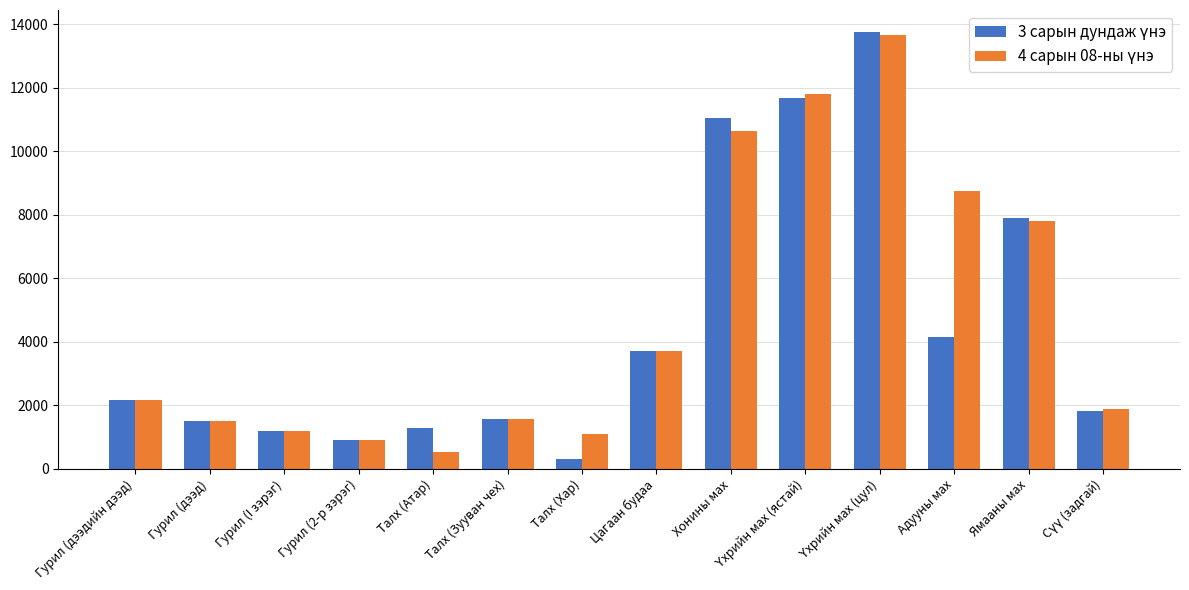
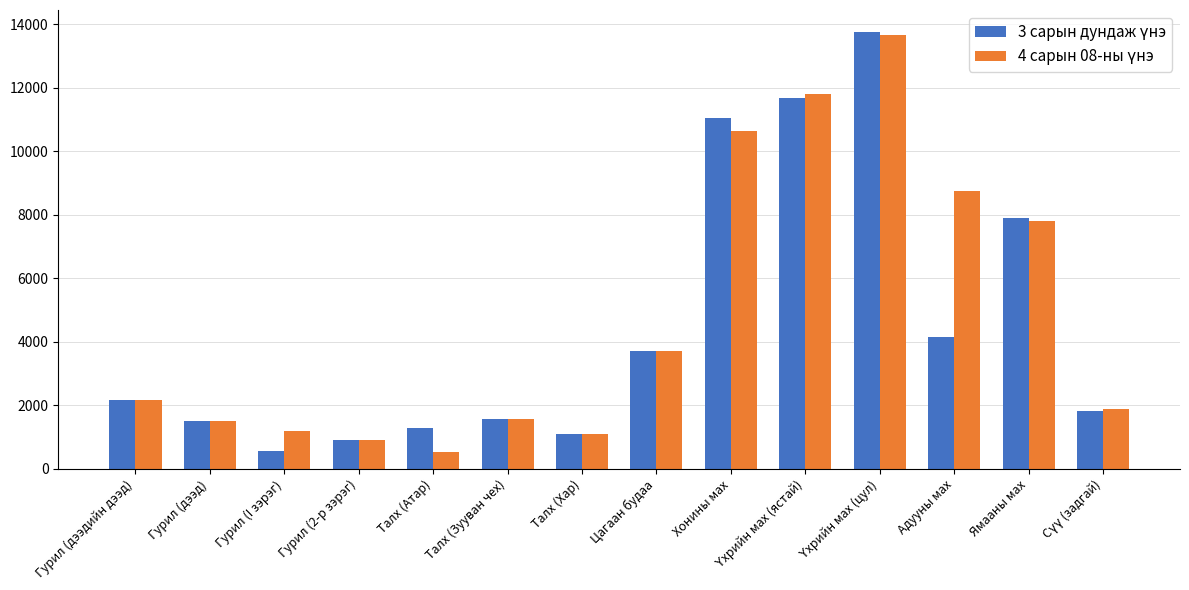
3 сарын дундаж үнэ, Гурил (I зэрэг): 1200 -> 600
3 сарын дундаж үнэ, Талх (Хар): 300 -> 1100
